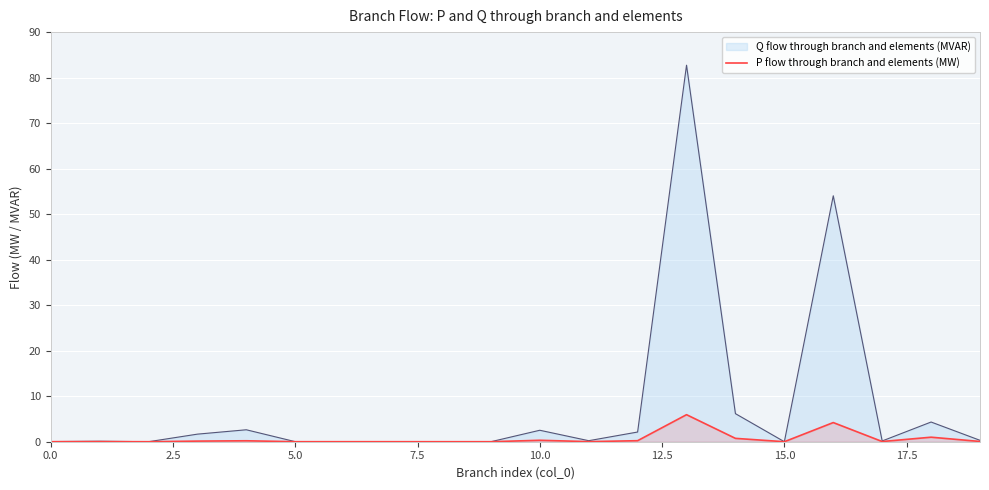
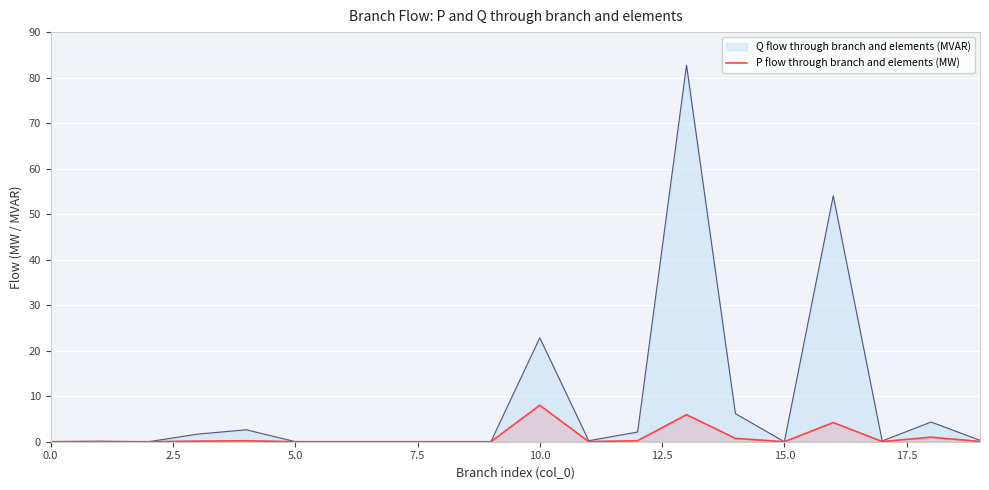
Q flow through branch and elements (MVAR), 10.0: 3 -> 23
P flow through branch and elements (MW), 10.0: 0 -> 8
